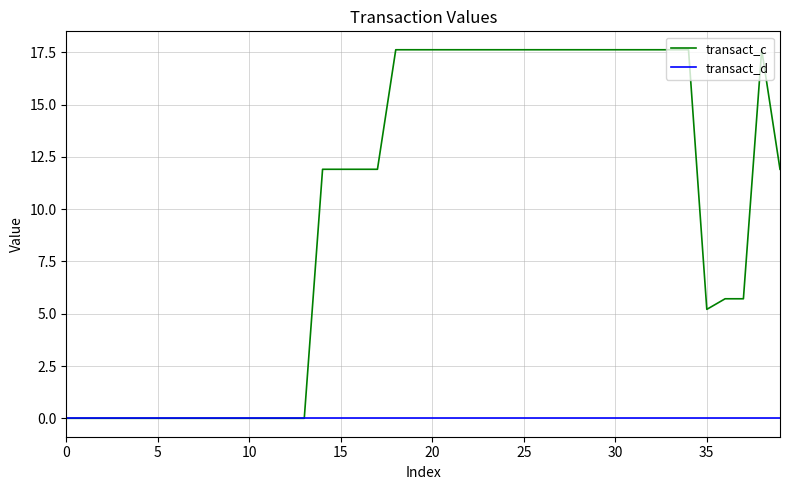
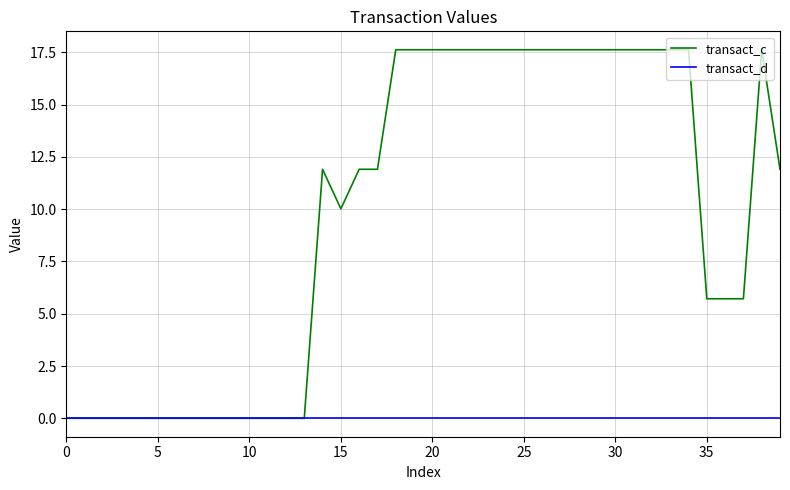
transact_c, 15: 11.9 -> 10.0
transact_c, 35: 5.2 -> 5.7
